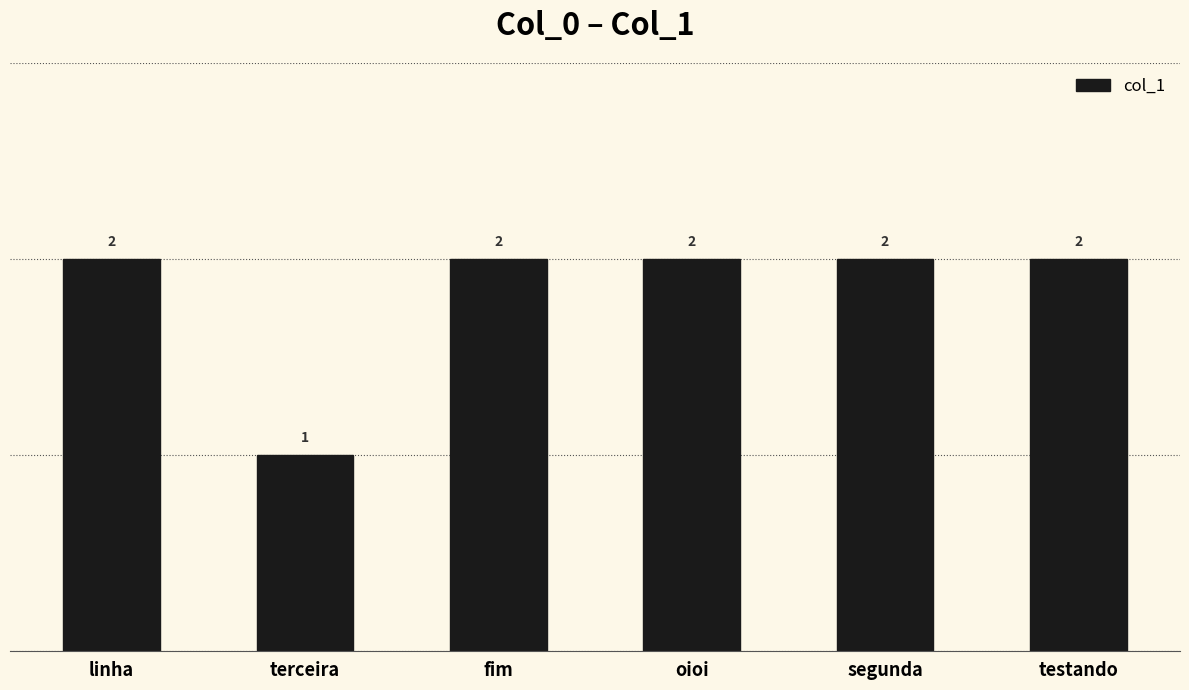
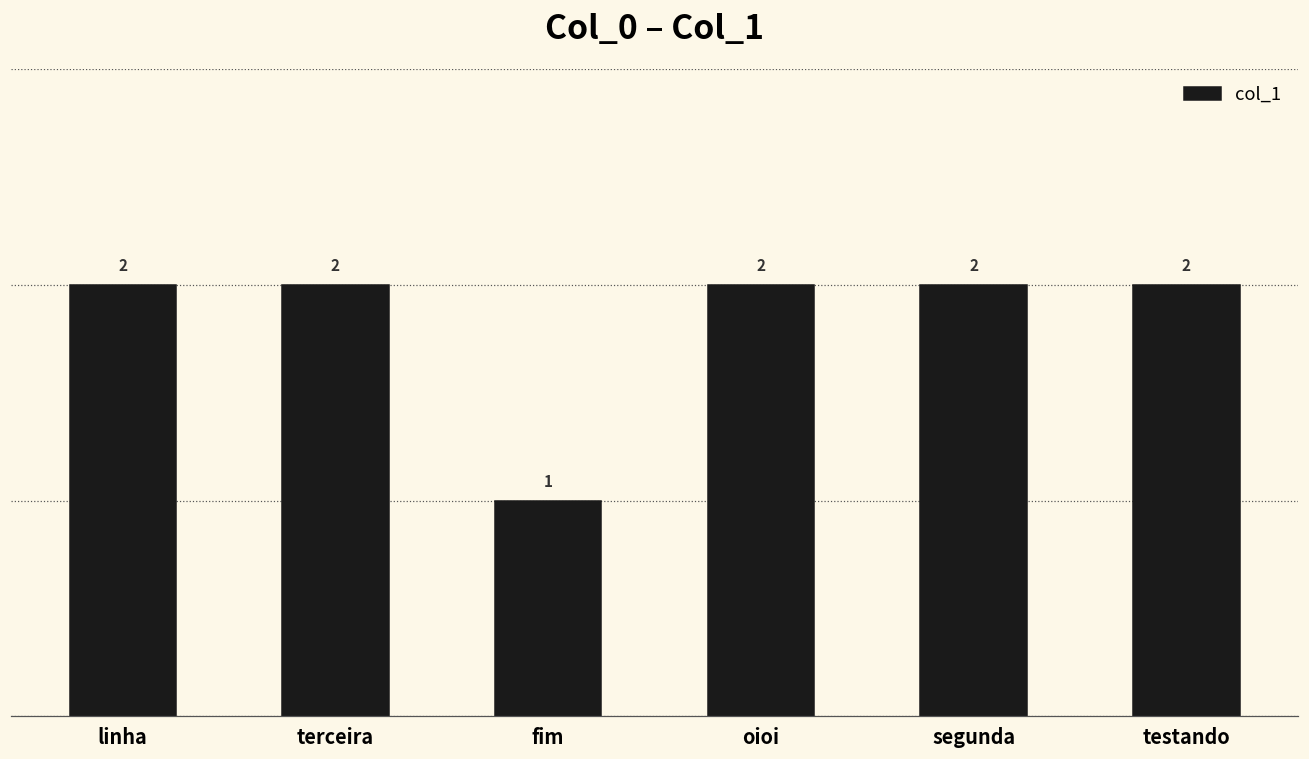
terceira: 1 -> 2
fim: 2 -> 1
